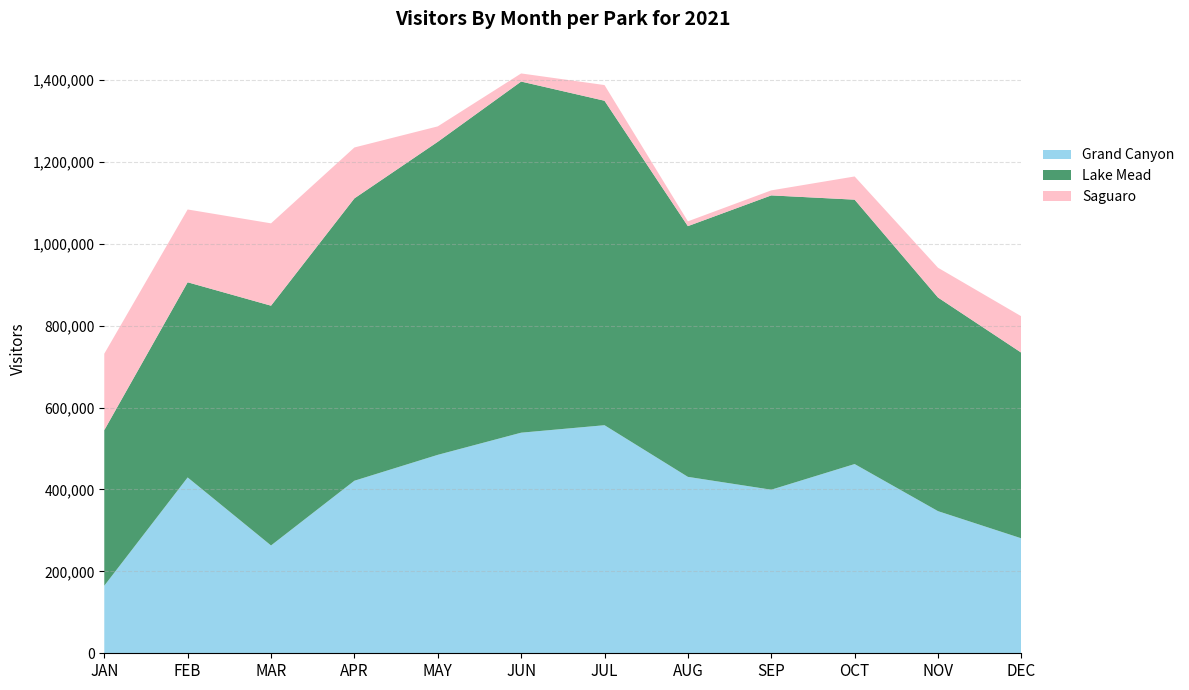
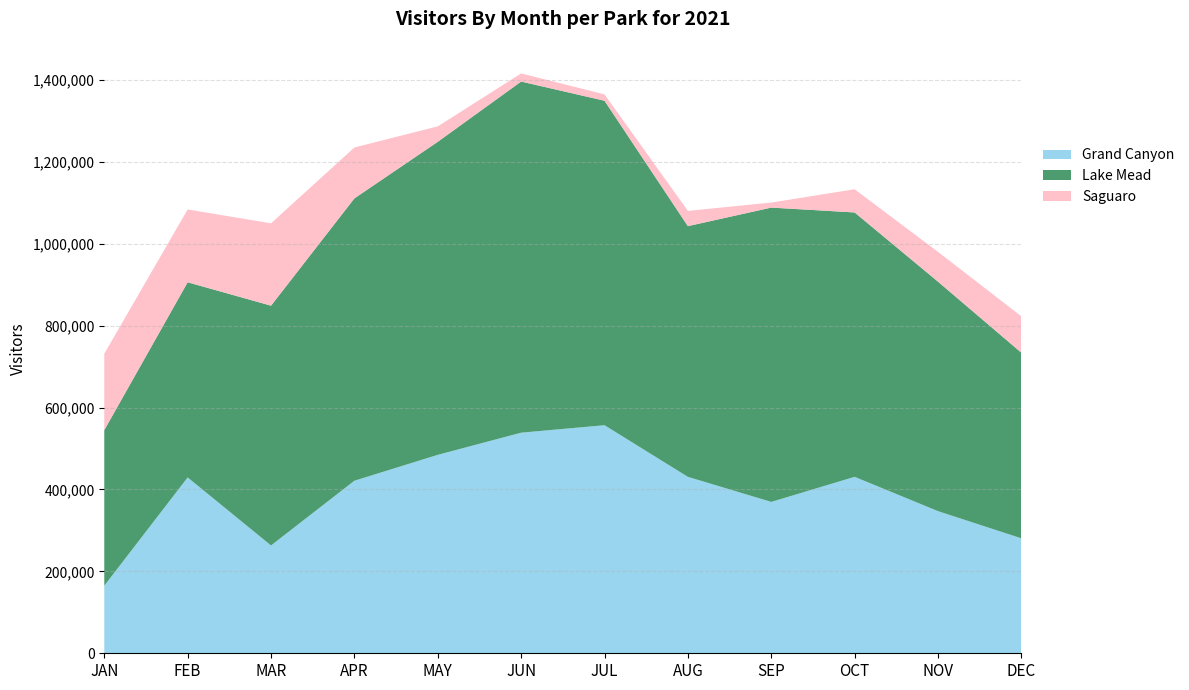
Saguaro, JUL: 40,000 -> 20,000
Saguaro, AUG: 10,000 -> 40,000
Grand Canyon, SEP: 400,000 -> 370,000
Grand Canyon, OCT: 460,000 -> 430,000
Lake Mead, NOV: 520,000 -> 560,000
